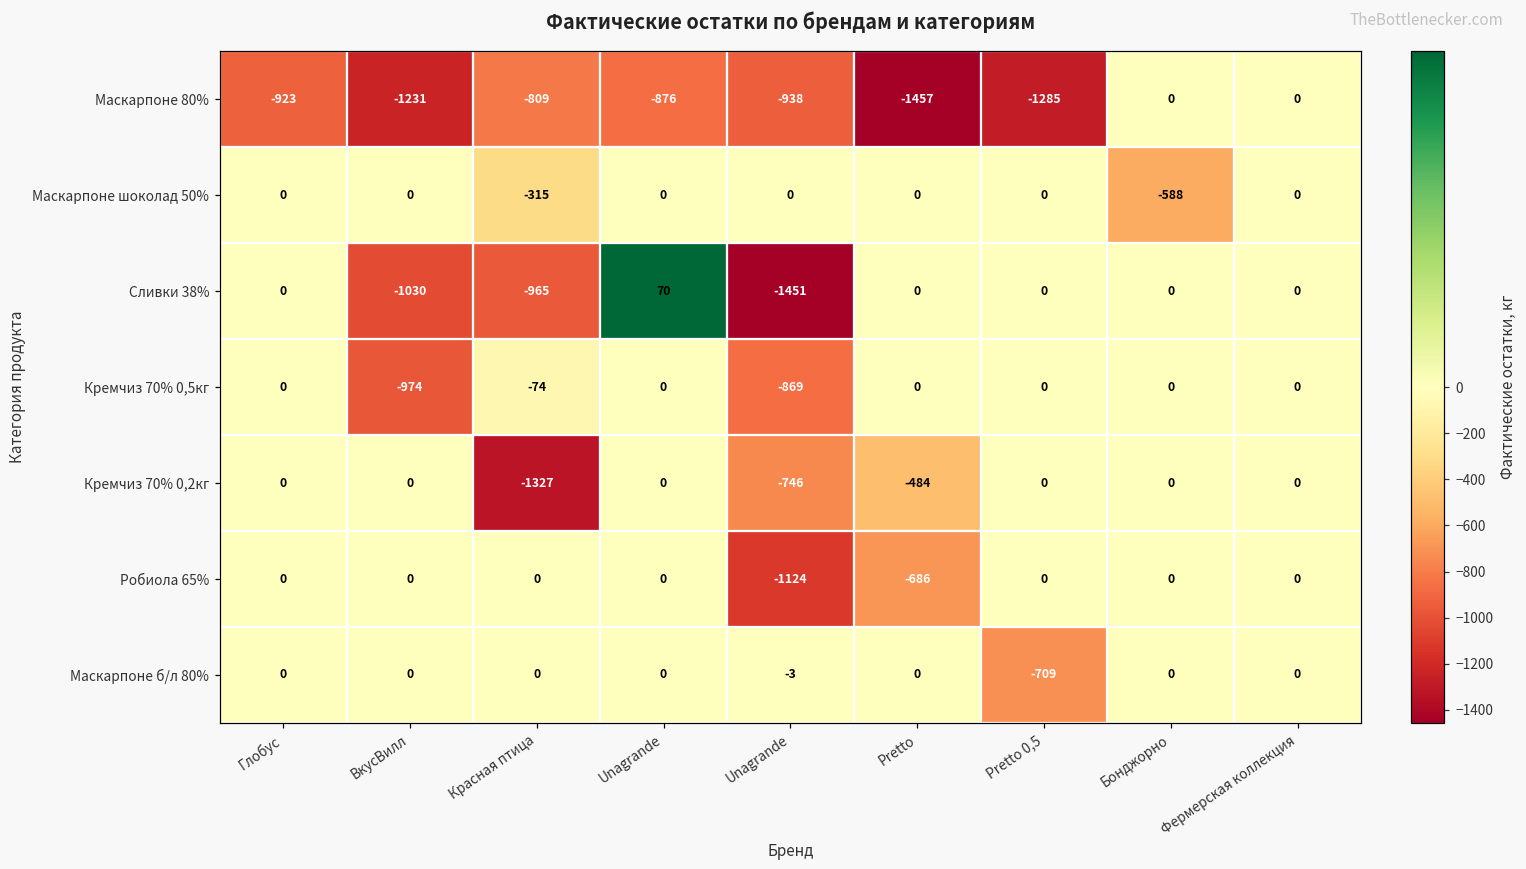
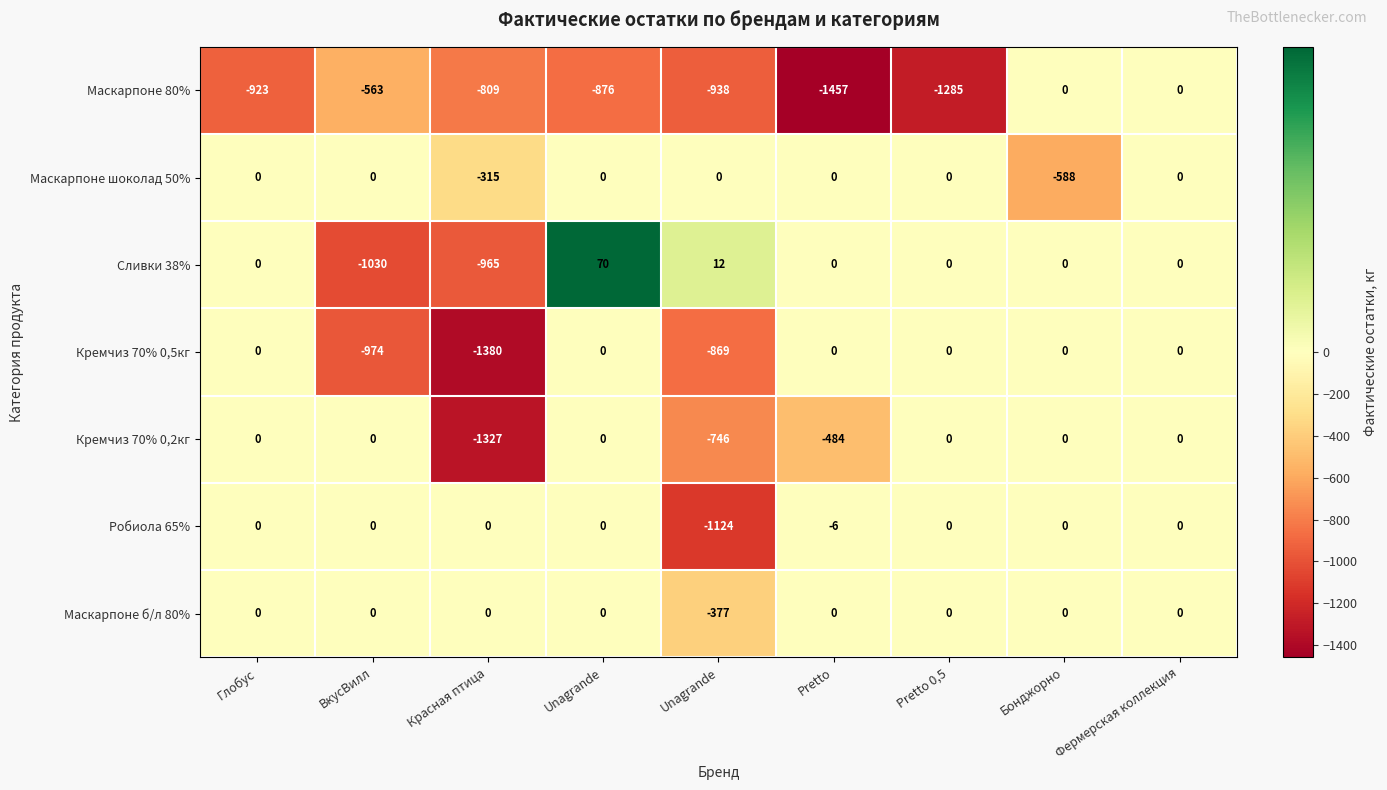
Маскарпоне 80%, ВкусВилл: -1231 -> -563
Сливки 38%, Unagrande: -1451 -> 12
Кремчиз 70% 0,5кг, Красная птица: -74 -> -1380
Робиола 65%, Pretto: -686 -> -6
Маскарпоне б/л 80%, Unagrande: -3 -> -377
Маскарпоне б/л 80%, Pretto 0,5: -709 -> 0
